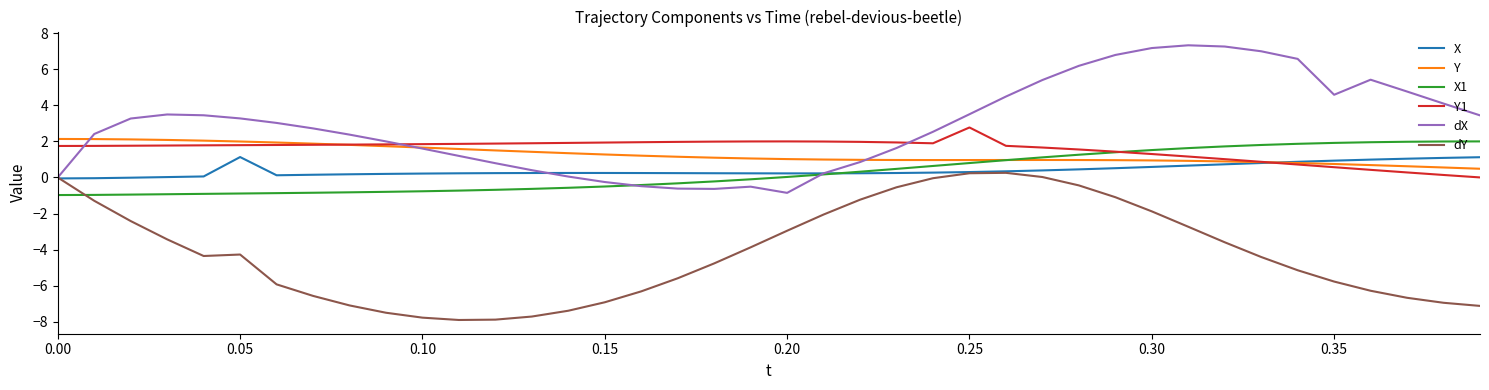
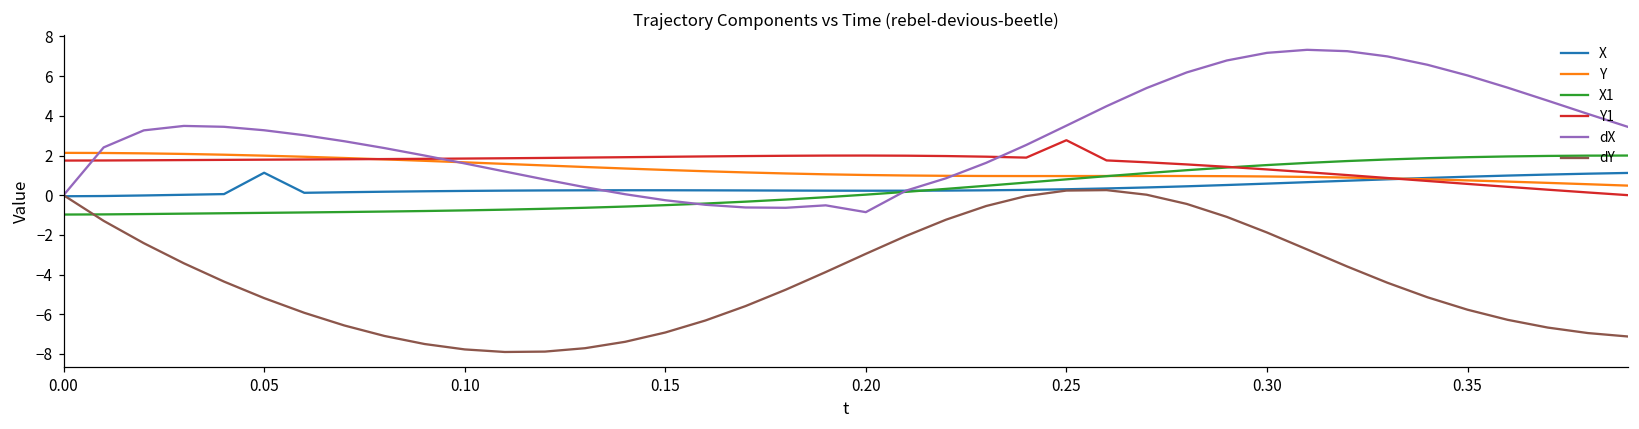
dY, 0.05: -4.3 -> -5.2
dX, 0.35: 4.6 -> 6.0
